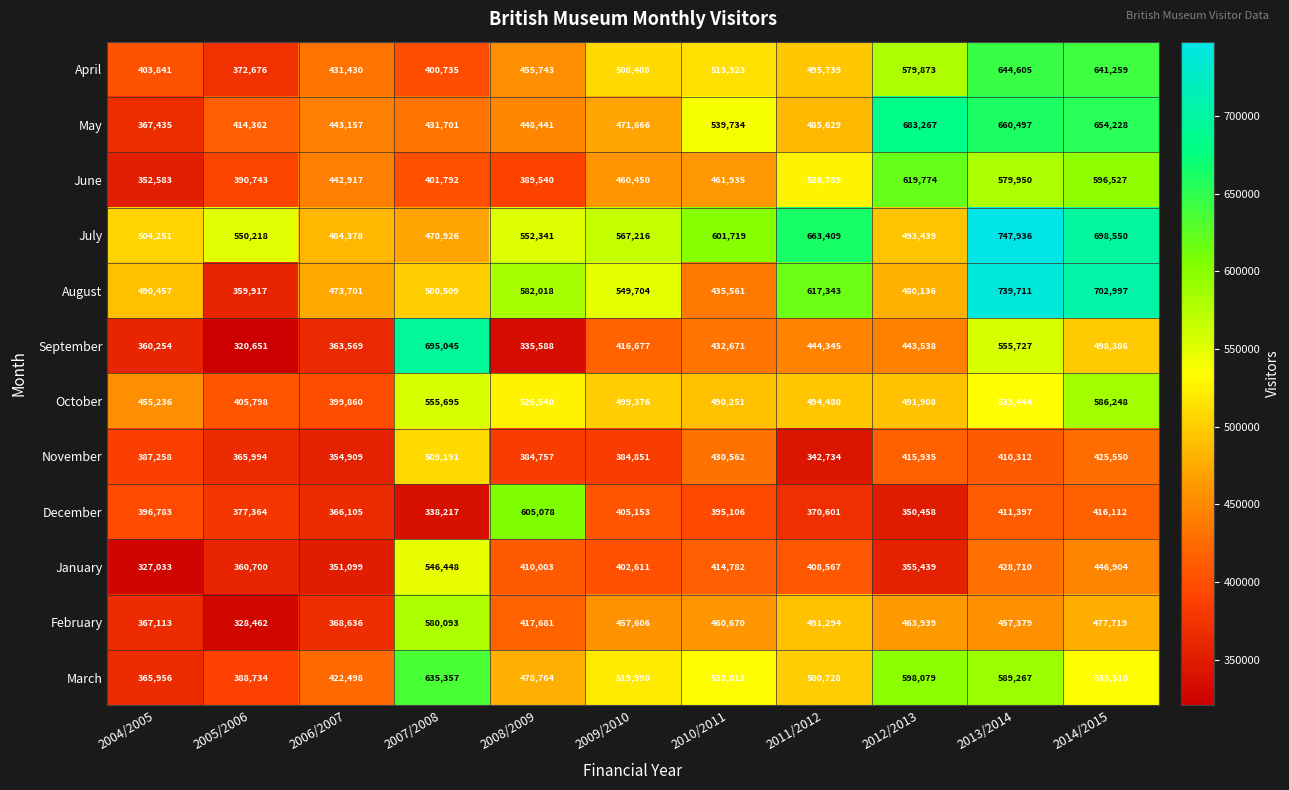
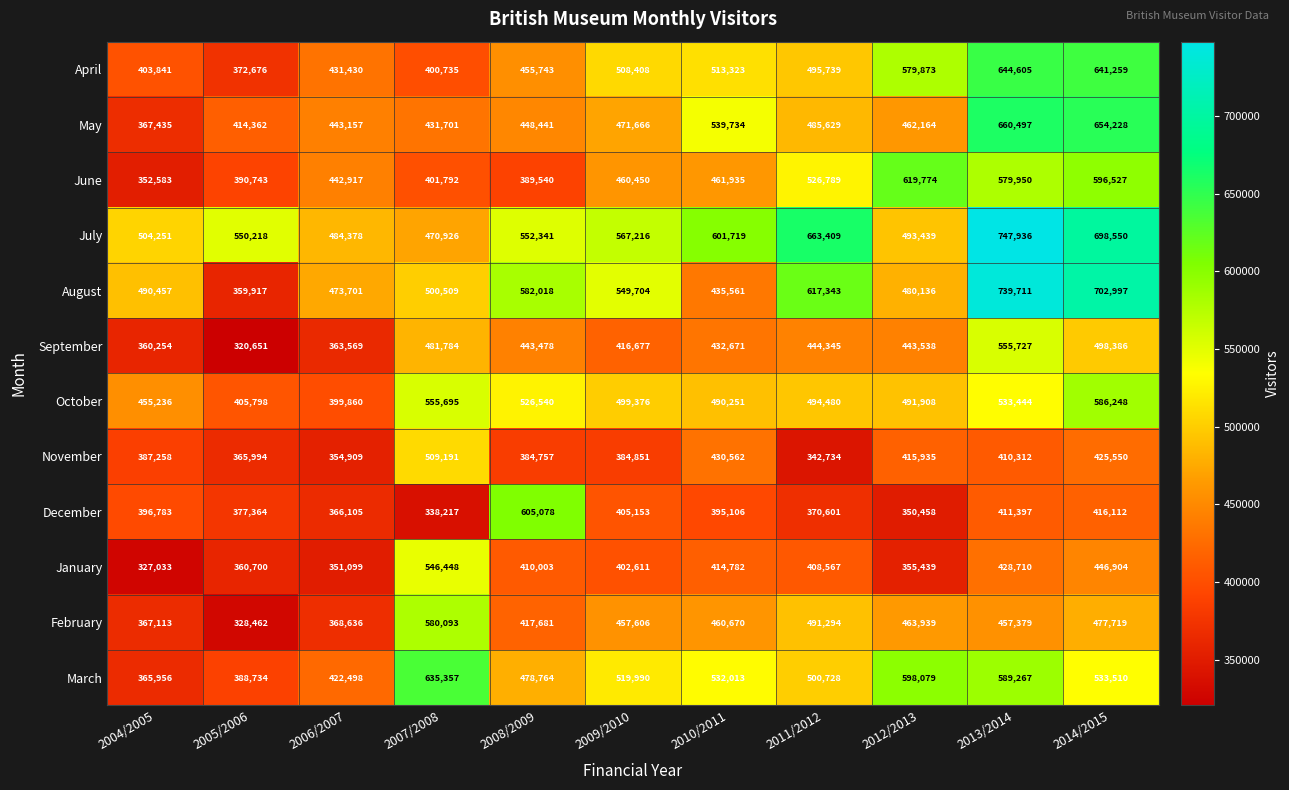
May, 2012/2013: 683,267 -> 462,164
September, 2007/2008: 695,045 -> 481,784
September, 2008/2009: 335,588 -> 443,478
